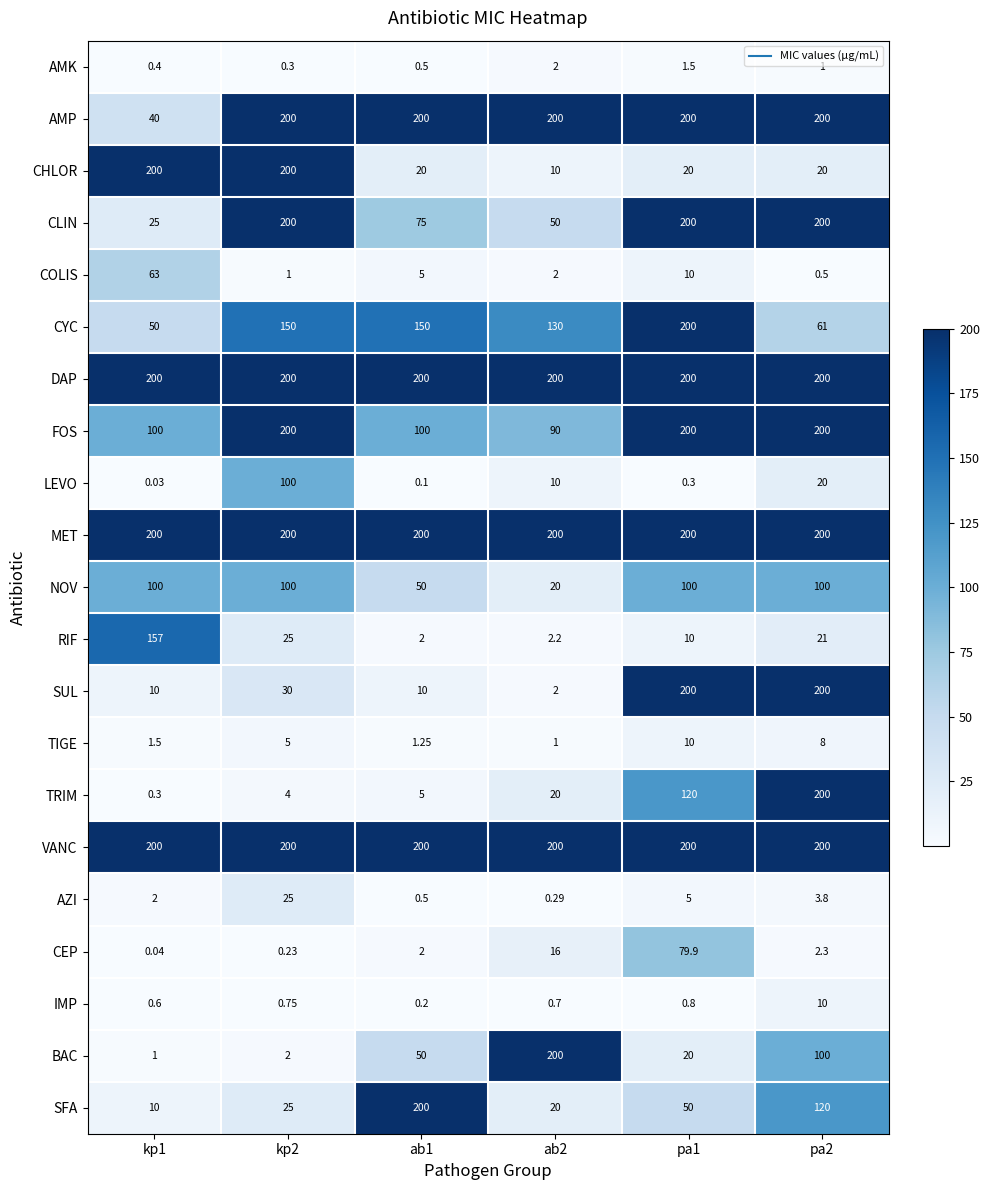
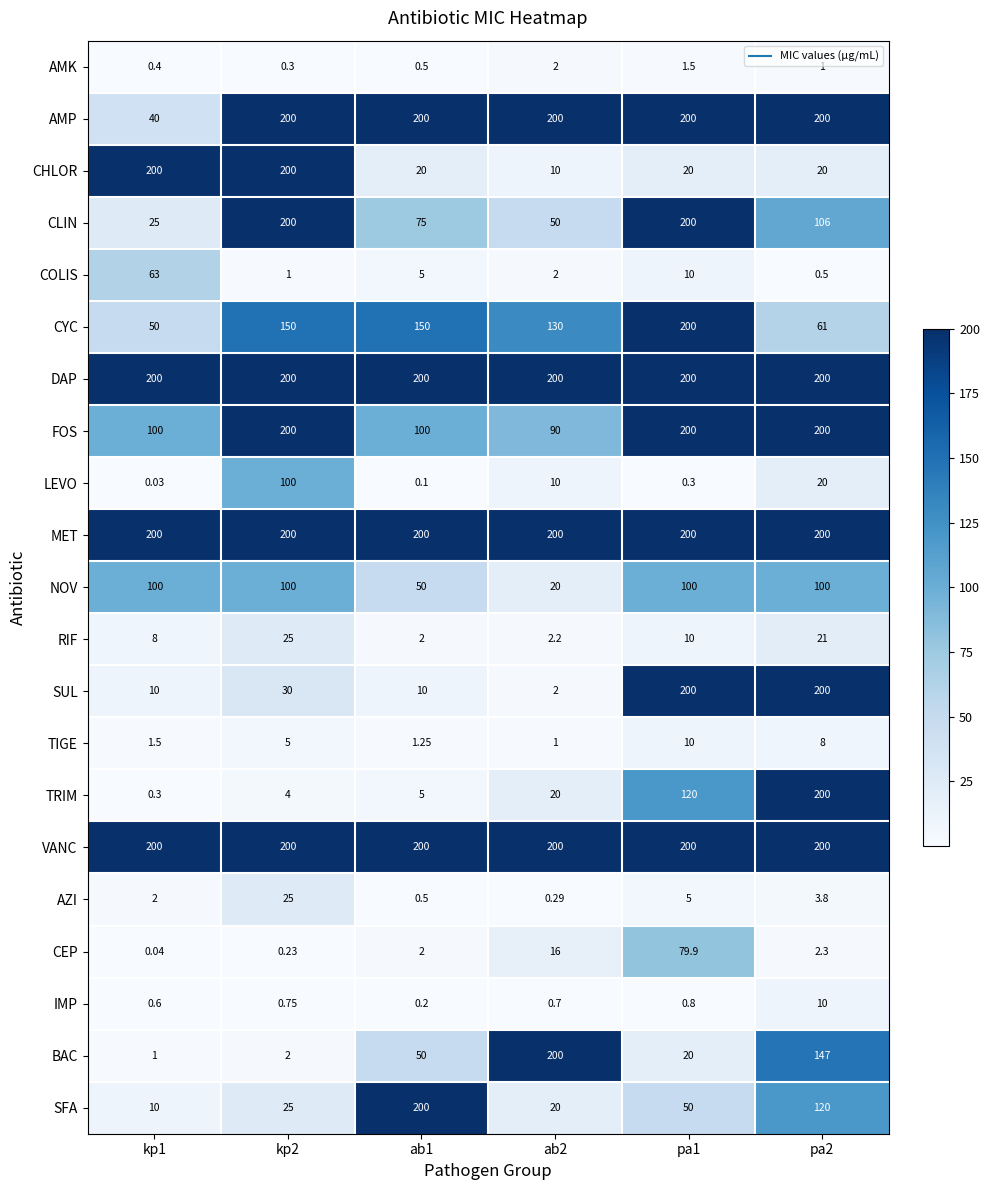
CLIN, pa2: 200 -> 106
RIF, kp1: 157 -> 8
BAC, pa2: 100 -> 147
